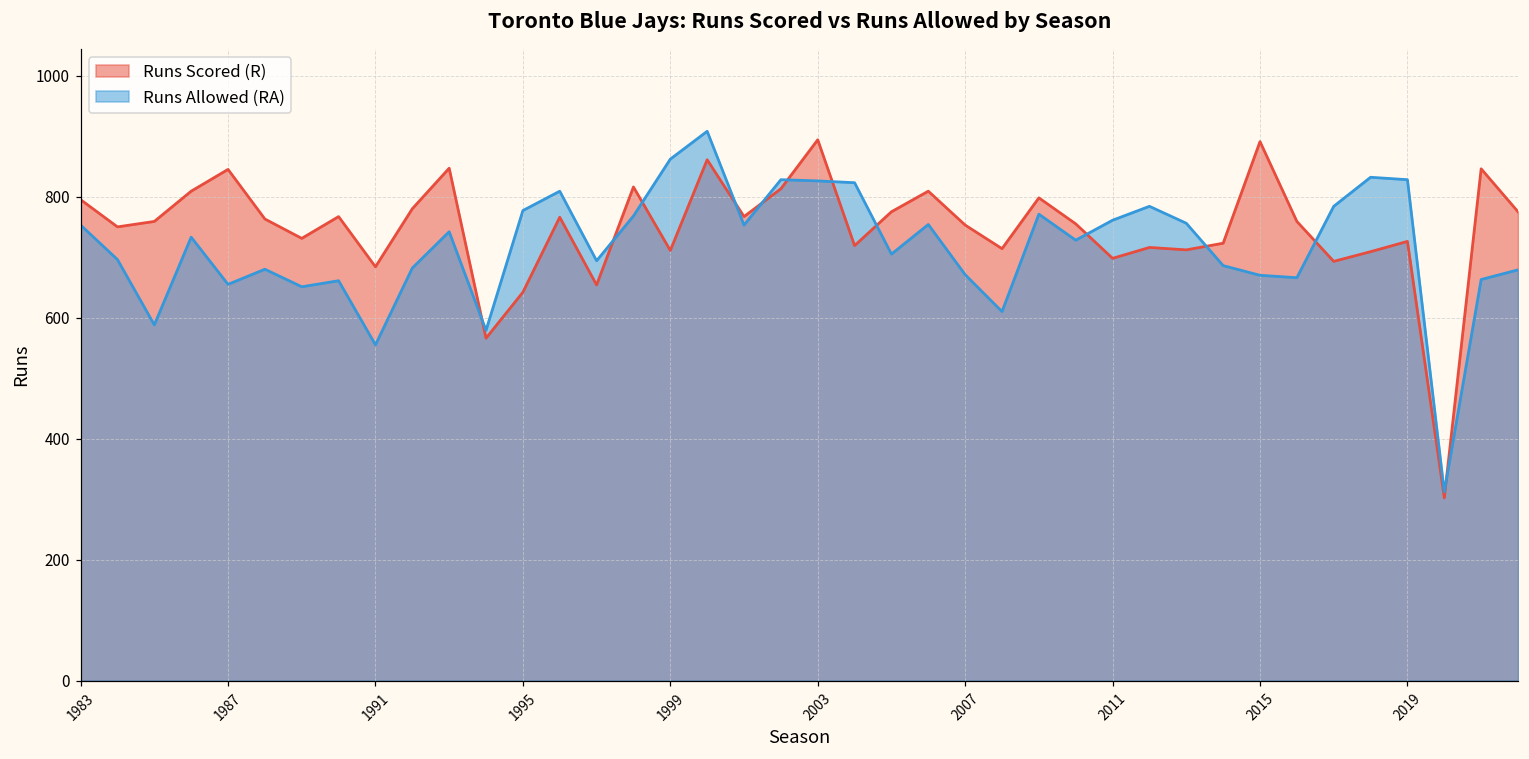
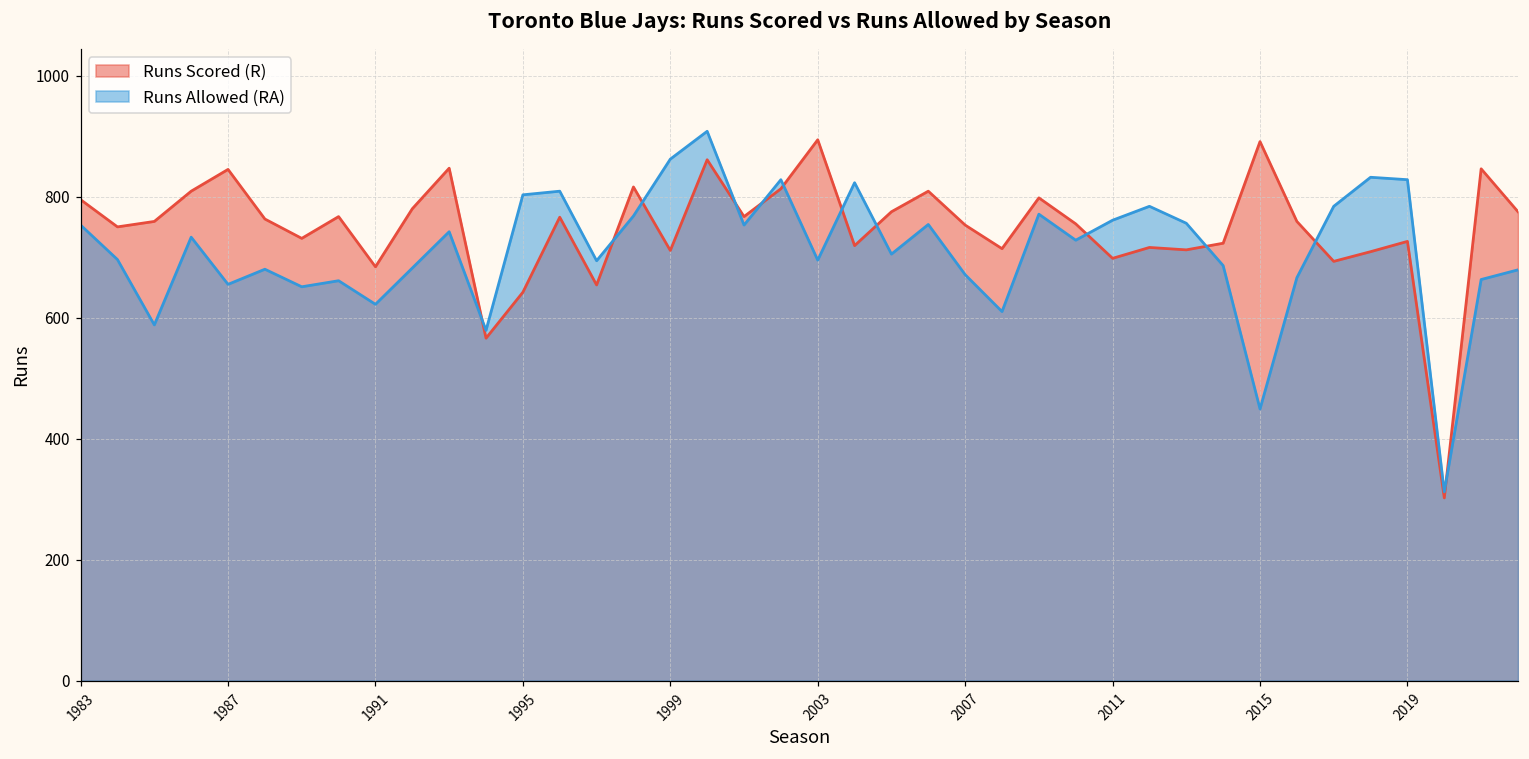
Runs Allowed (RA), 1991: 560 -> 620
Runs Allowed (RA), 1995: 780 -> 800
Runs Allowed (RA), 2003: 830 -> 700
Runs Allowed (RA), 2015: 670 -> 450
